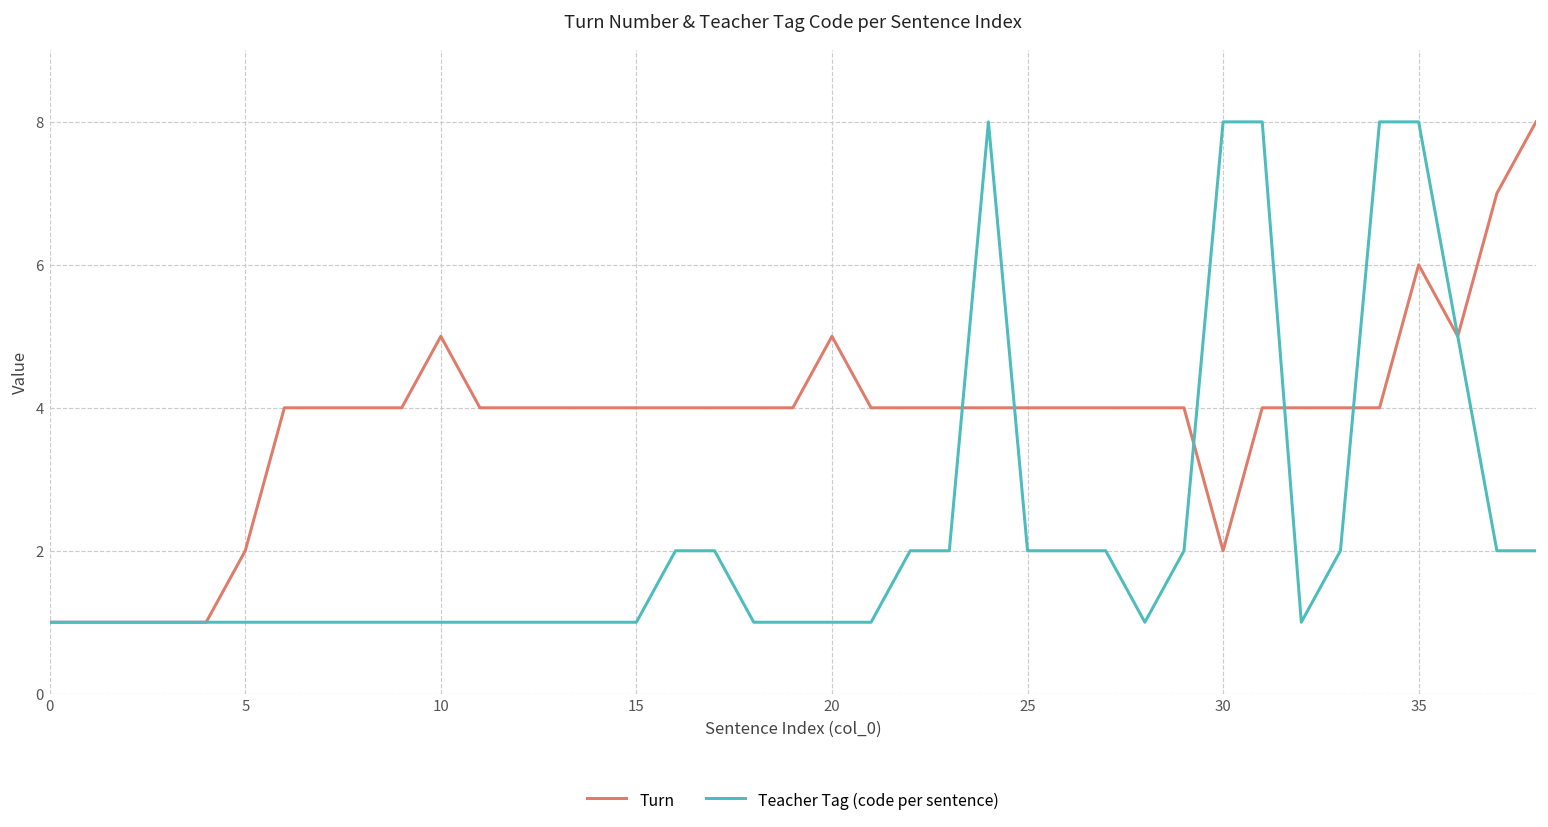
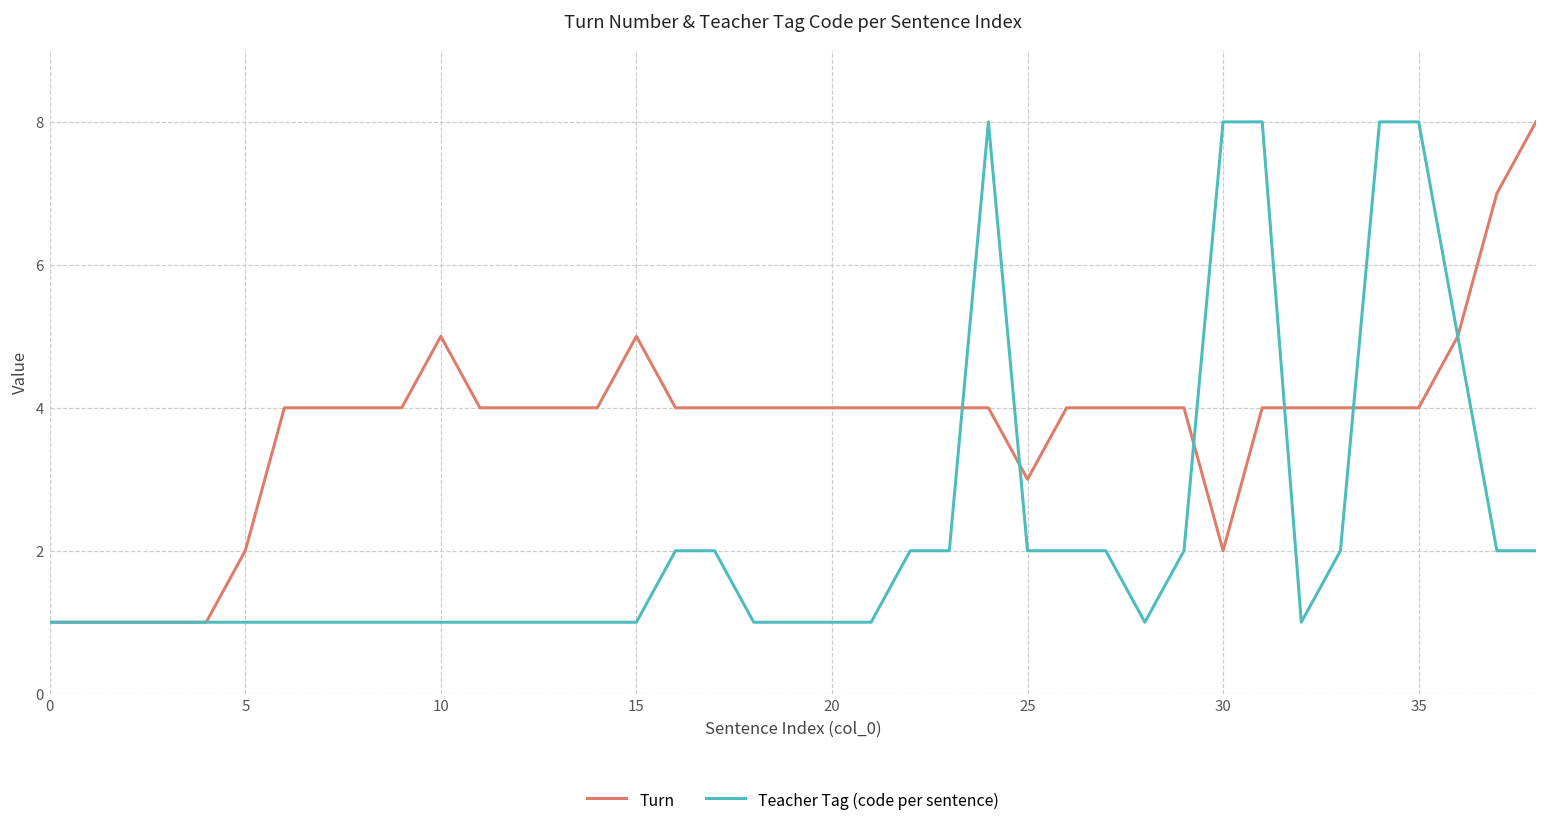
Turn, 15: 4 -> 5
Turn, 20: 5 -> 4
Turn, 25: 4 -> 3
Turn, 35: 6 -> 4
